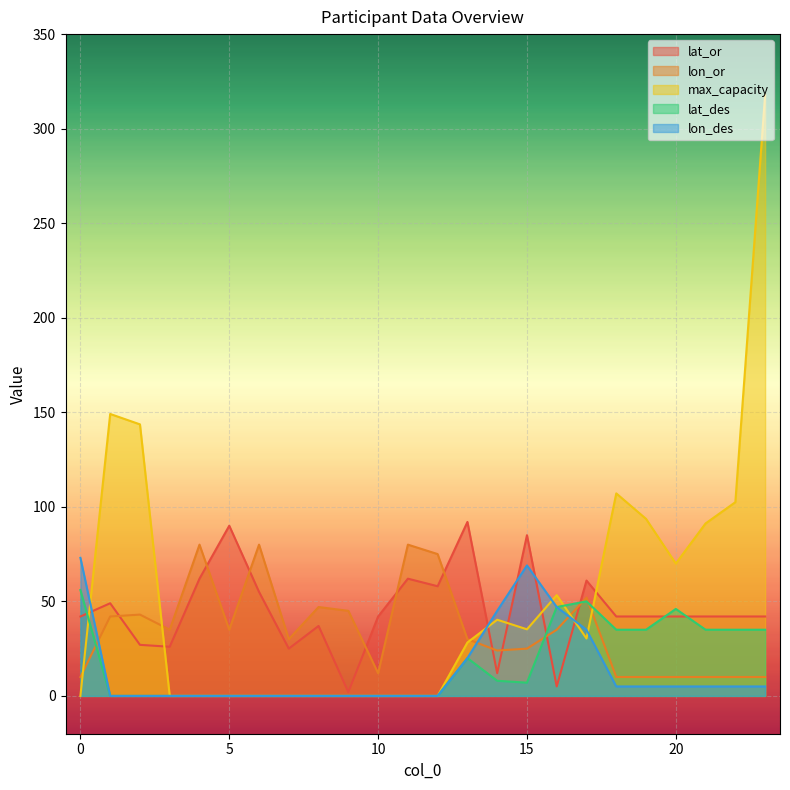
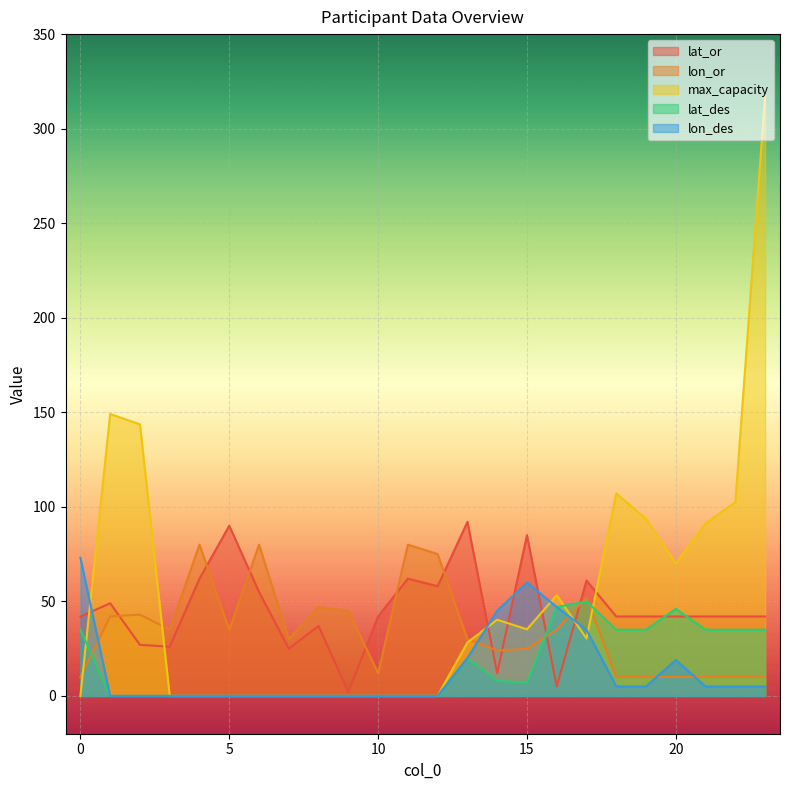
lat_des, 0: 56 -> 35
lon_des, 15: 69 -> 60
lon_des, 20: 5 -> 19
